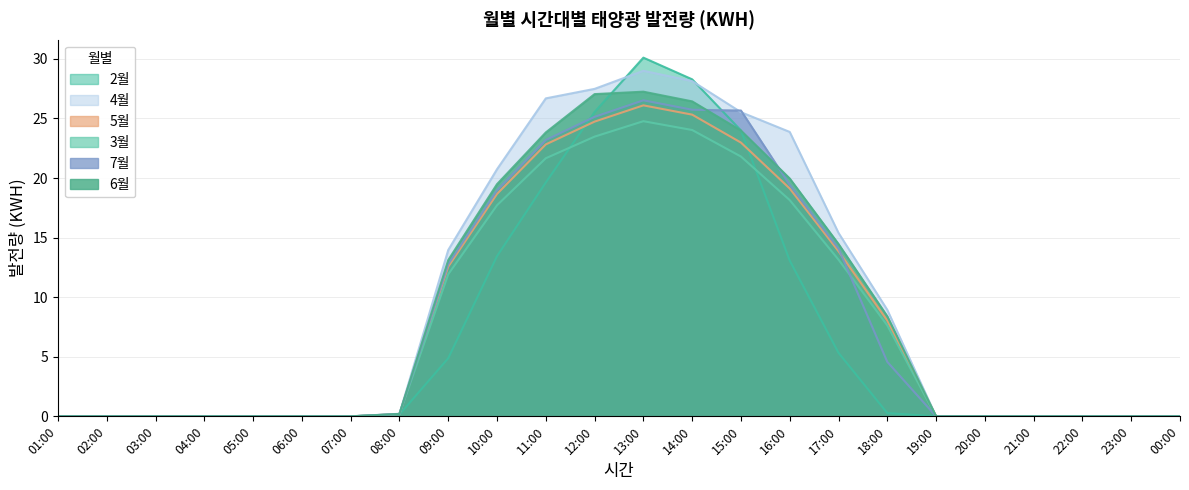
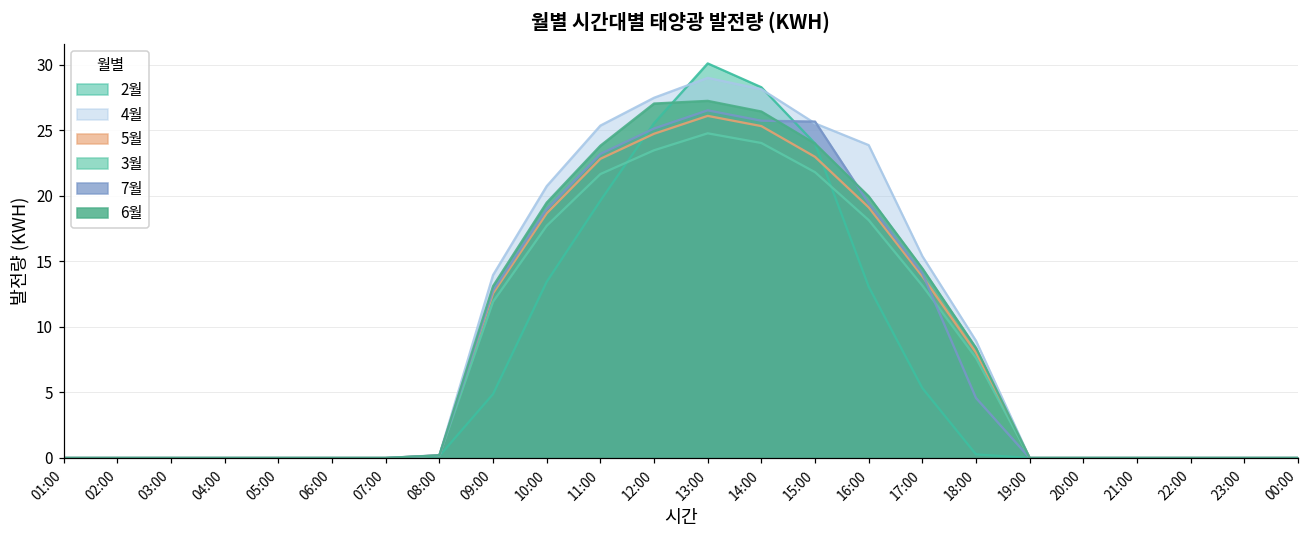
4월, 11:00: 26.7 -> 25.4
